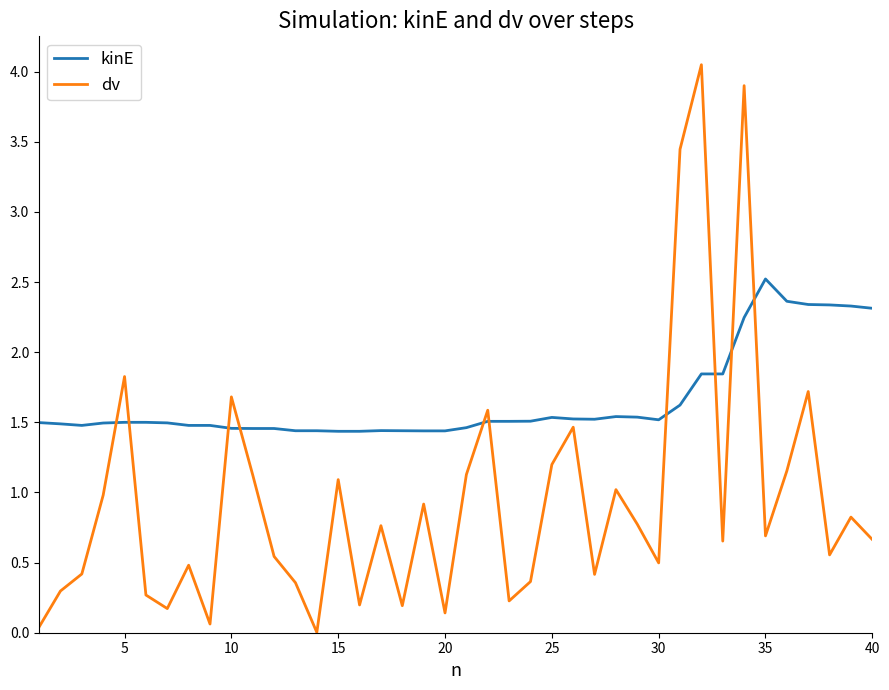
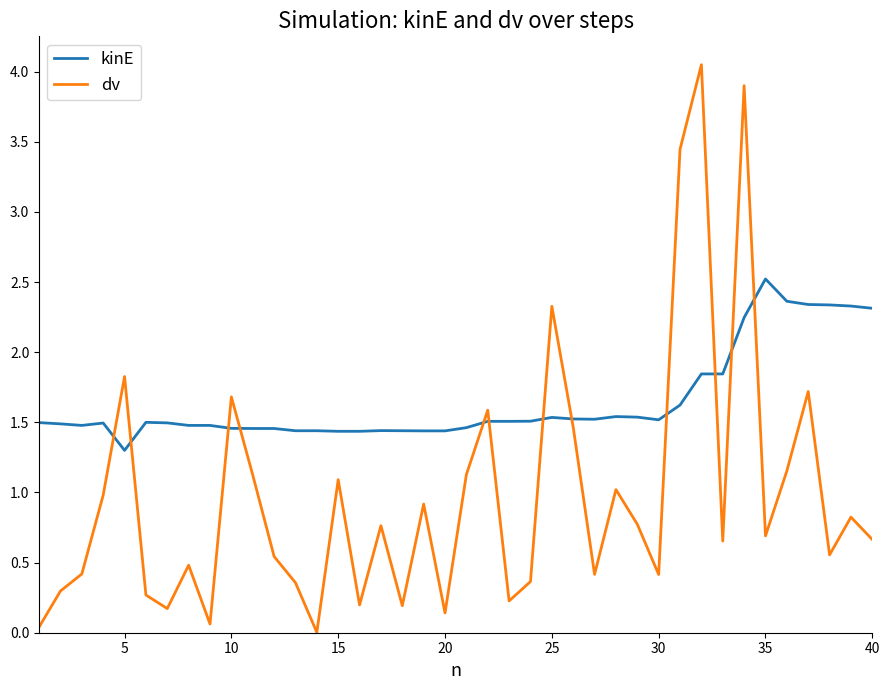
kinE, 5: 1.5 -> 1.3
dv, 25: 1.20 -> 2.33
dv, 30: 0.50 -> 0.41
